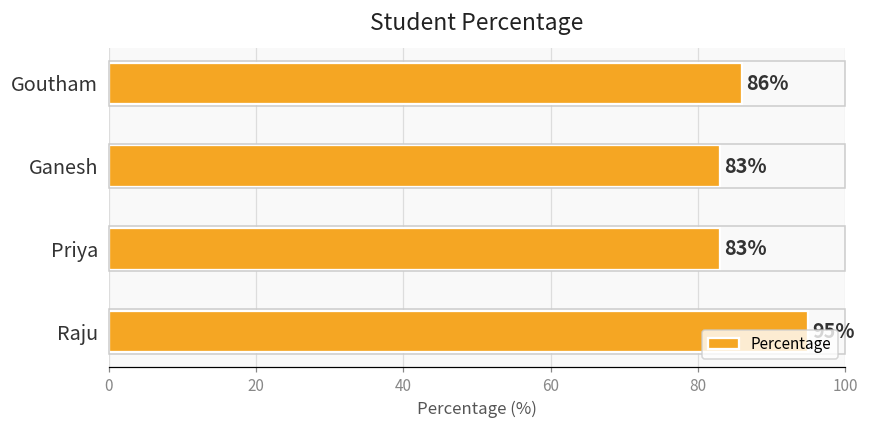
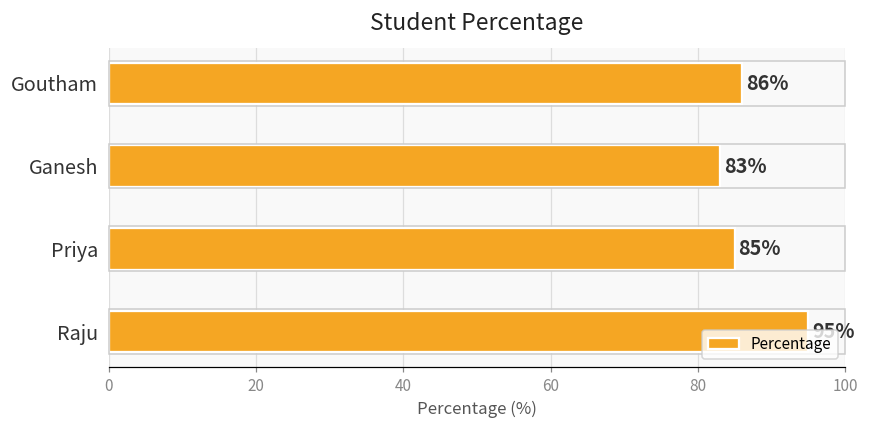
Priya: 83% -> 85%
